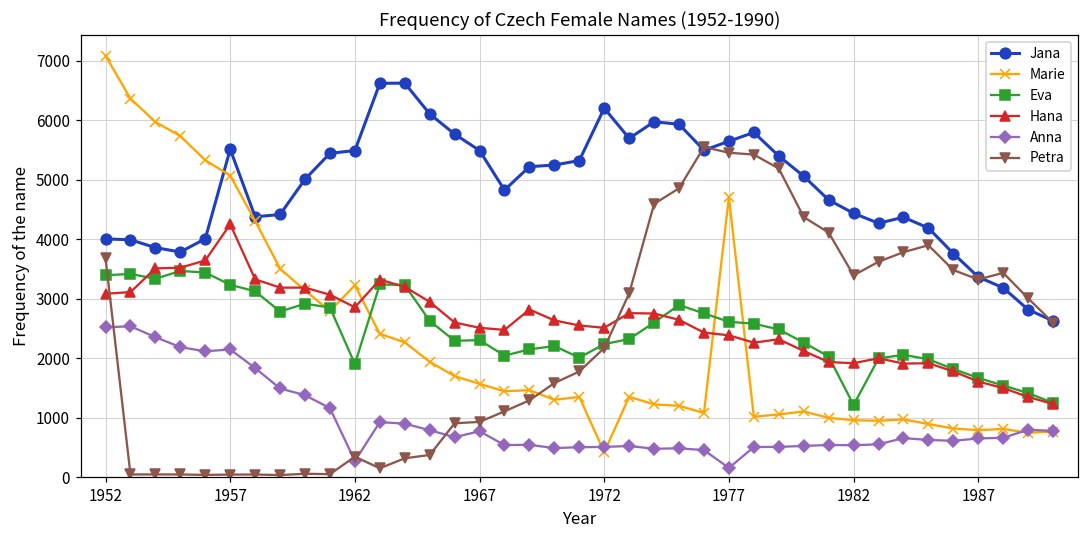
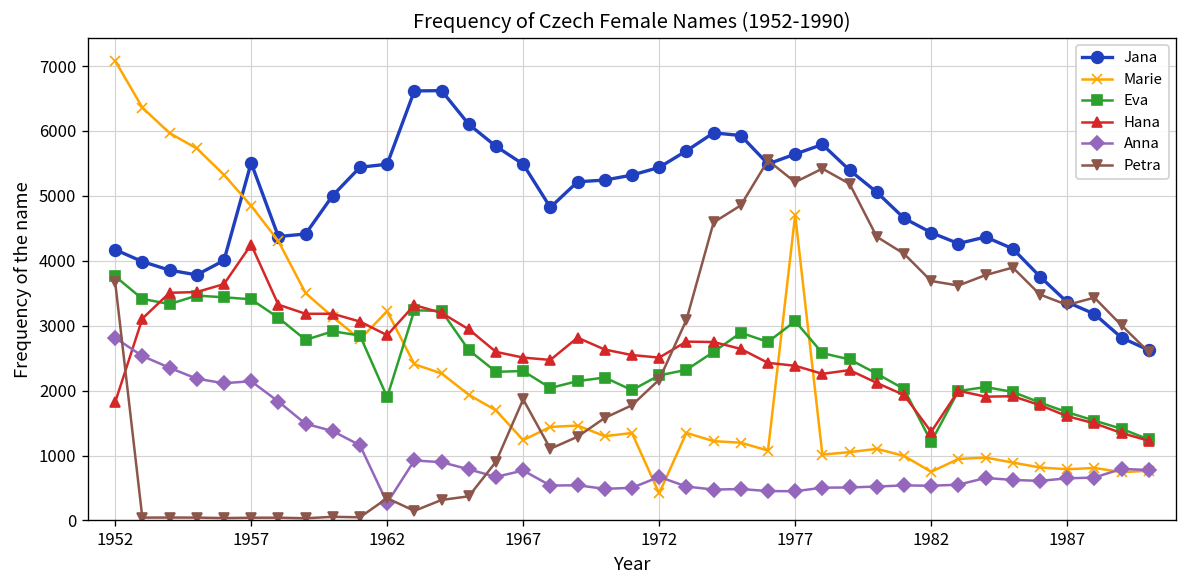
Jana, 1952: 4000 -> 4200
Eva, 1952: 3400 -> 3800
Hana, 1952: 3100 -> 1800
Anna, 1952: 2500 -> 2800
Marie, 1957: 5100 -> 4800
Eva, 1957: 3200 -> 3400
Marie, 1967: 1600 -> 1200
Petra, 1967: 900 -> 1900
Jana, 1972: 6200 -> 5400
Anna, 1972: 500 -> 700
Eva, 1977: 2600 -> 3100
Anna, 1977: 200 -> 500
Petra, 1977: 5500 -> 5200
Marie, 1982: 1000 -> 800
Hana, 1982: 1900 -> 1400
Petra, 1982: 3400 -> 3700
